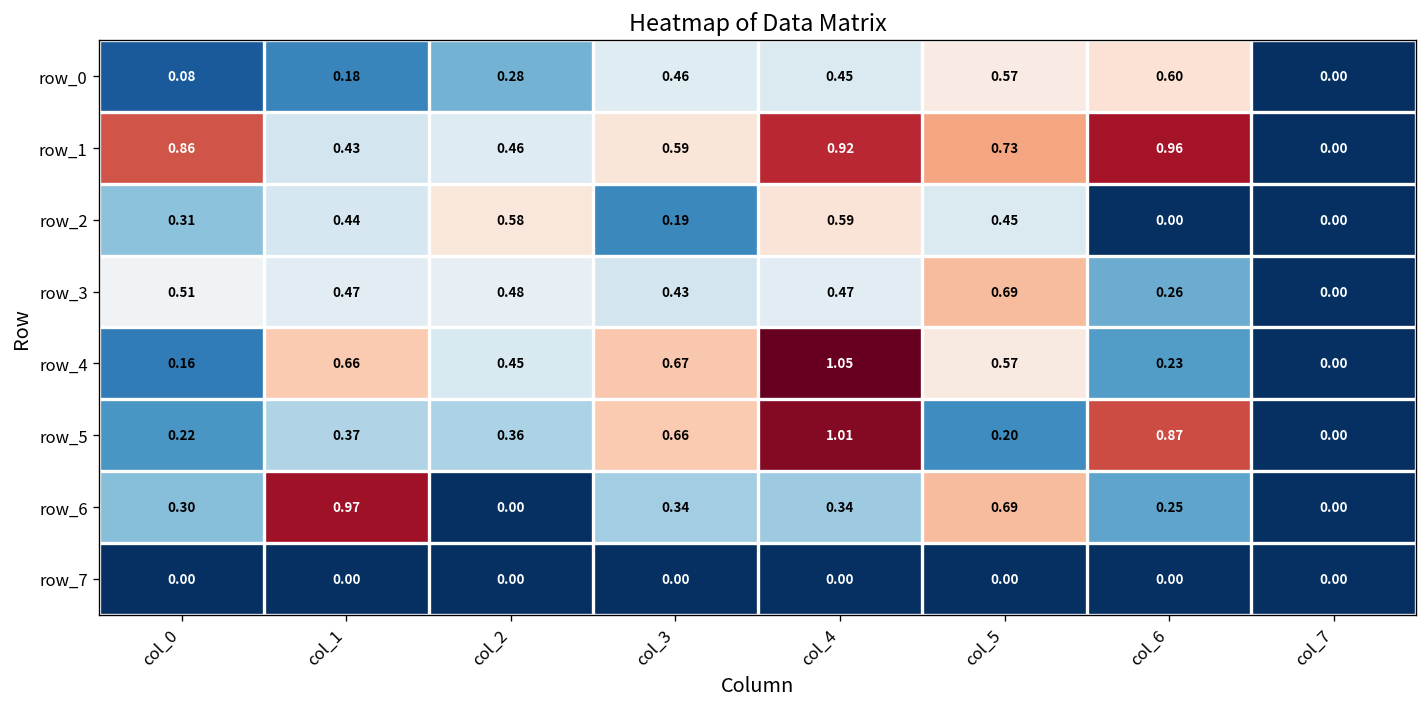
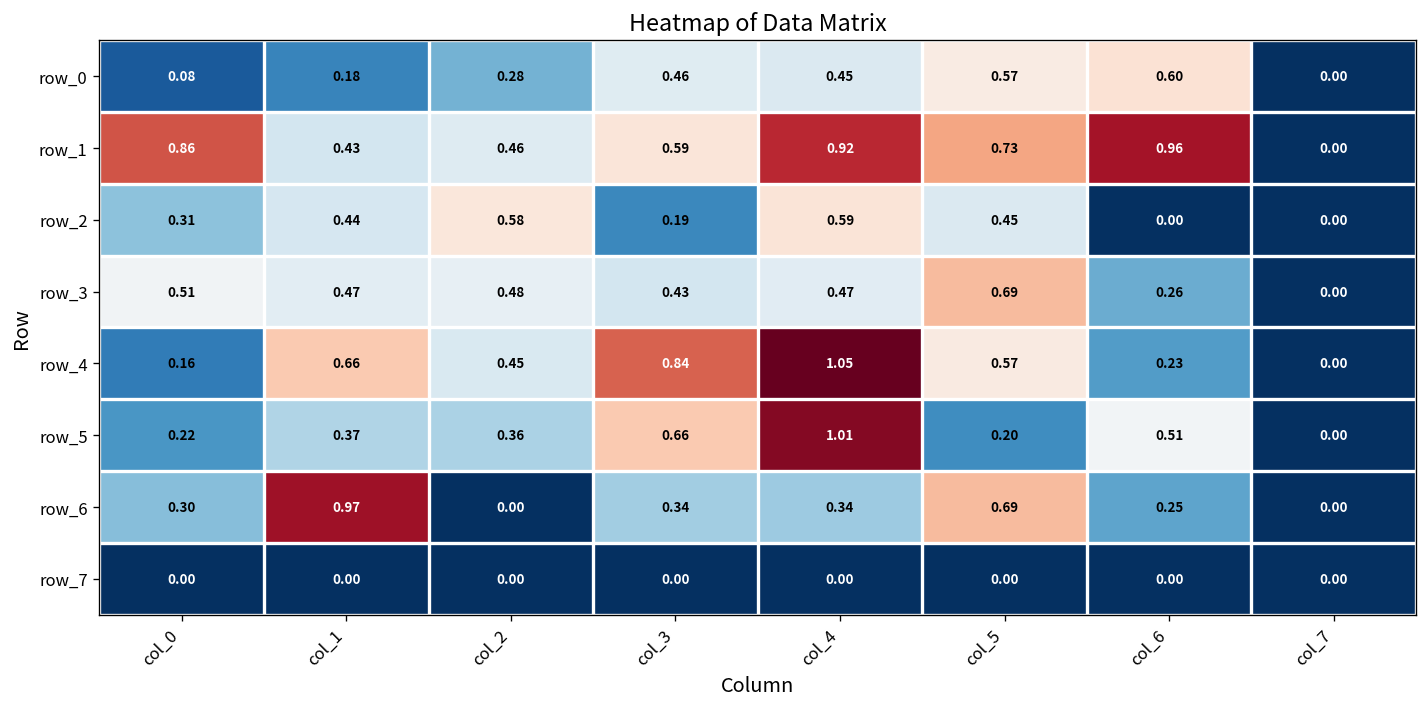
row_4, col_3: 0.67 -> 0.84
row_5, col_6: 0.87 -> 0.51
